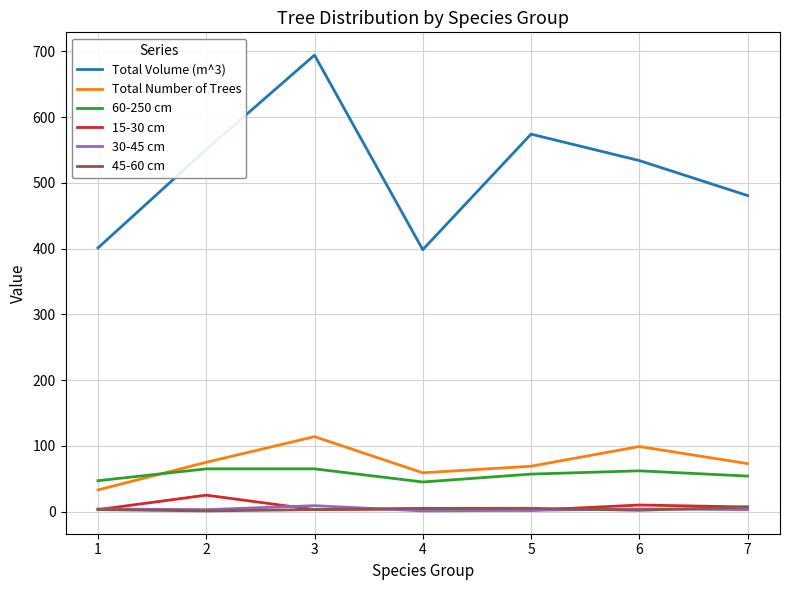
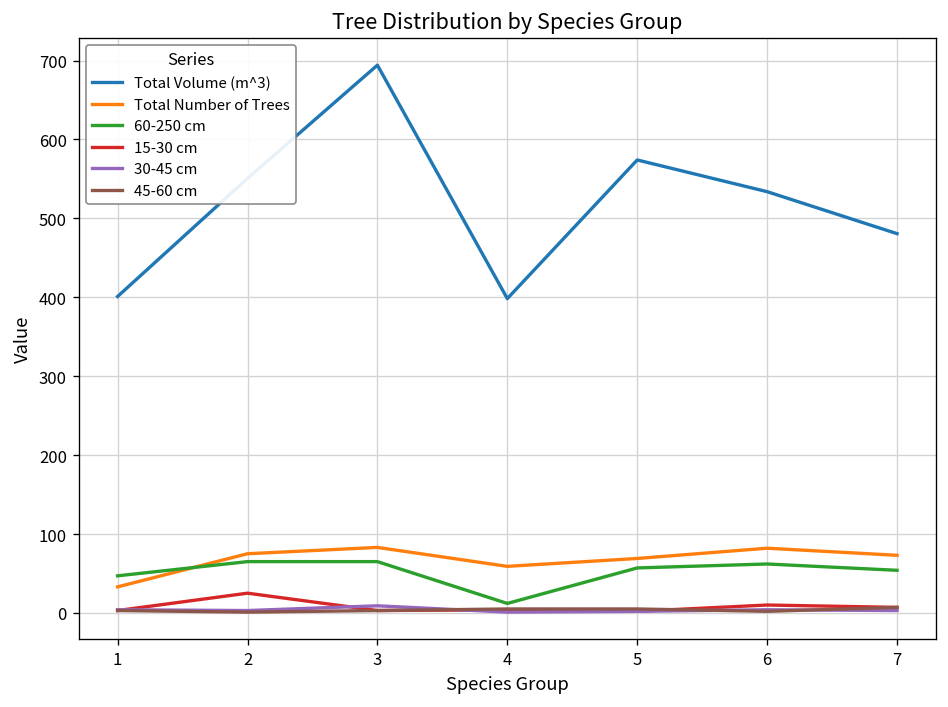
Total Number of Trees, 3: 110 -> 80
60-250 cm, 4: 50 -> 10
Total Number of Trees, 6: 100 -> 80
